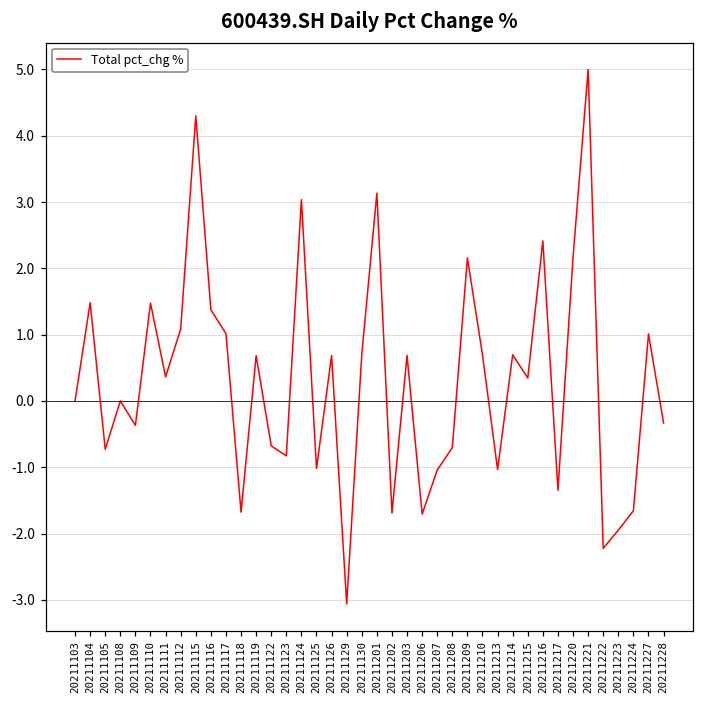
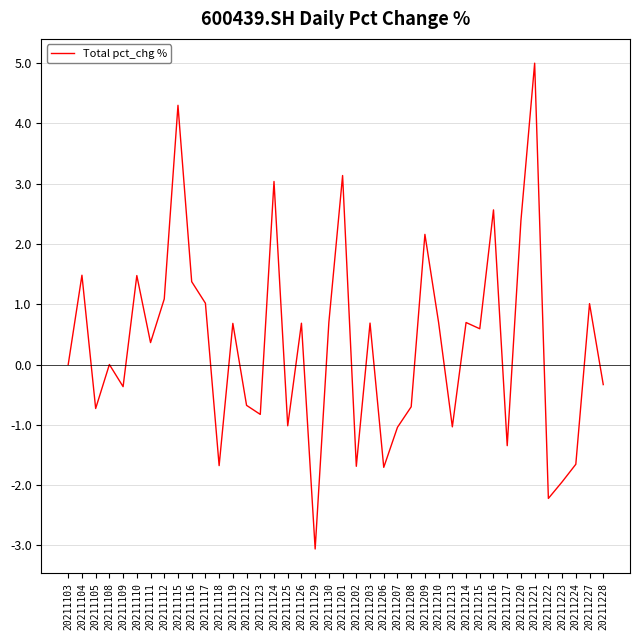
20211215: 0.3 -> 0.6
20211216: 2.4 -> 2.6
20211220: 2.2 -> 2.4
